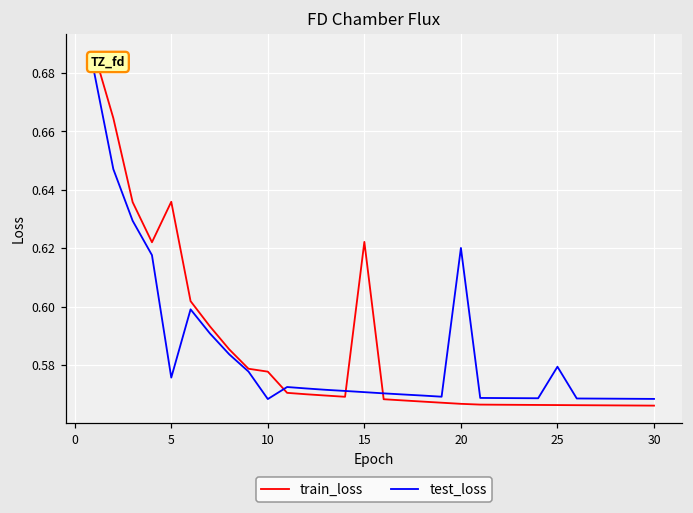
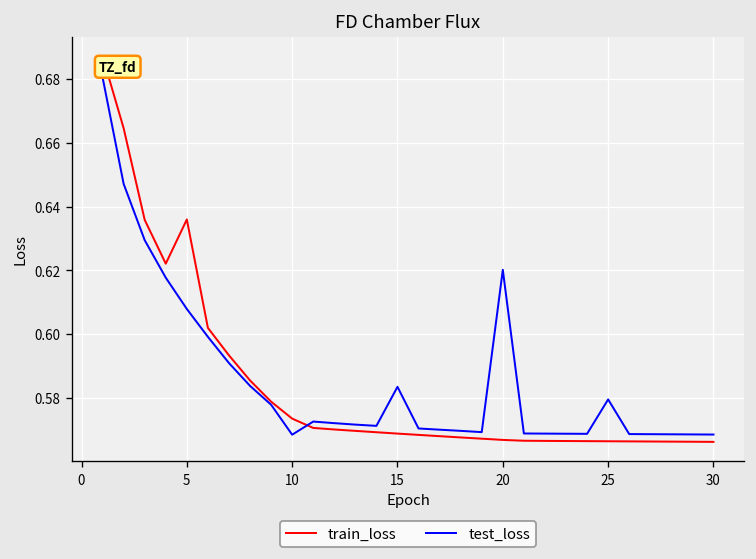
test_loss, 5: 0.576 -> 0.608
train_loss, 10: 0.578 -> 0.573
train_loss, 15: 0.622 -> 0.569
test_loss, 15: 0.571 -> 0.583
